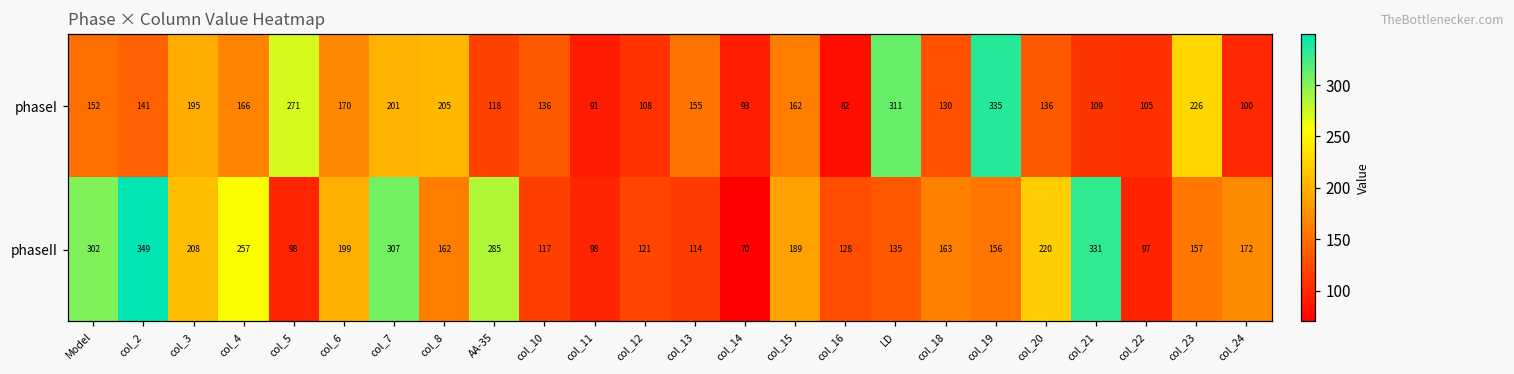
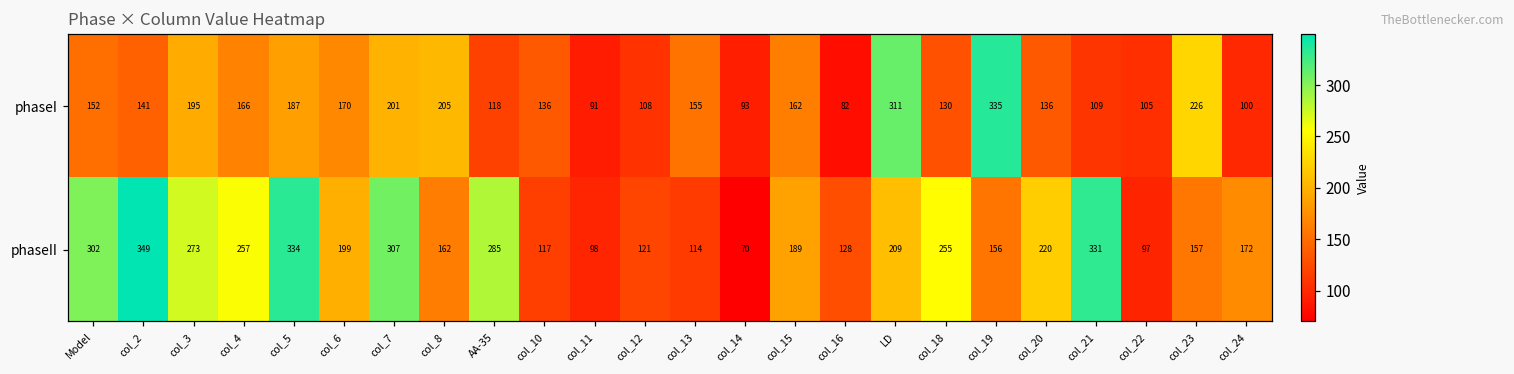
phaseI, col_5: 271 -> 187
phaseII, col_3: 208 -> 273
phaseII, col_5: 98 -> 334
phaseII, LD: 135 -> 209
phaseII, col_18: 163 -> 255
